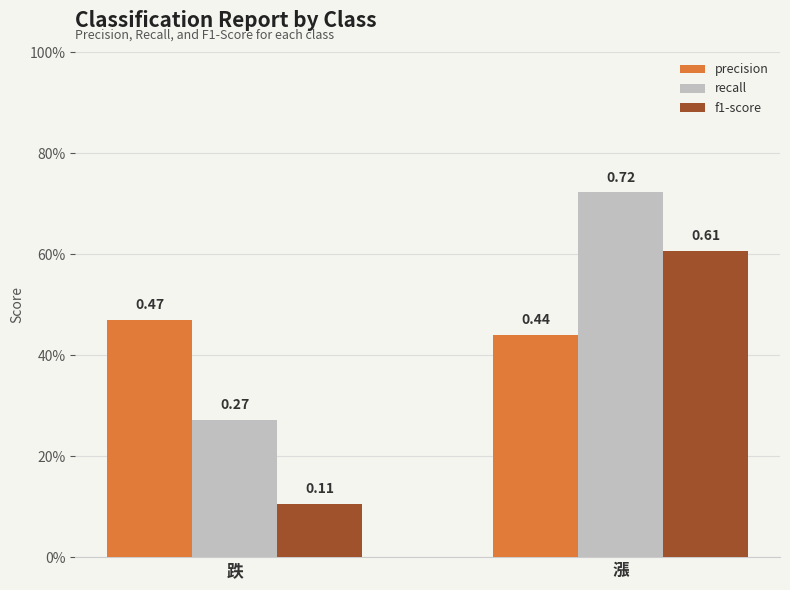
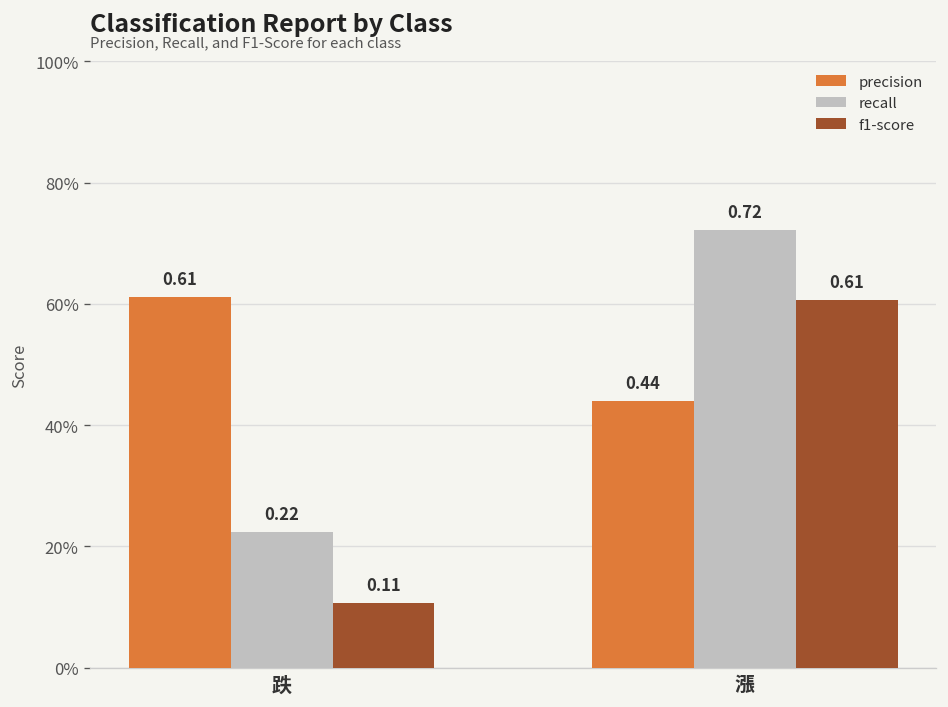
precision, 跌: 0.47 -> 0.61
recall, 跌: 0.27 -> 0.22
